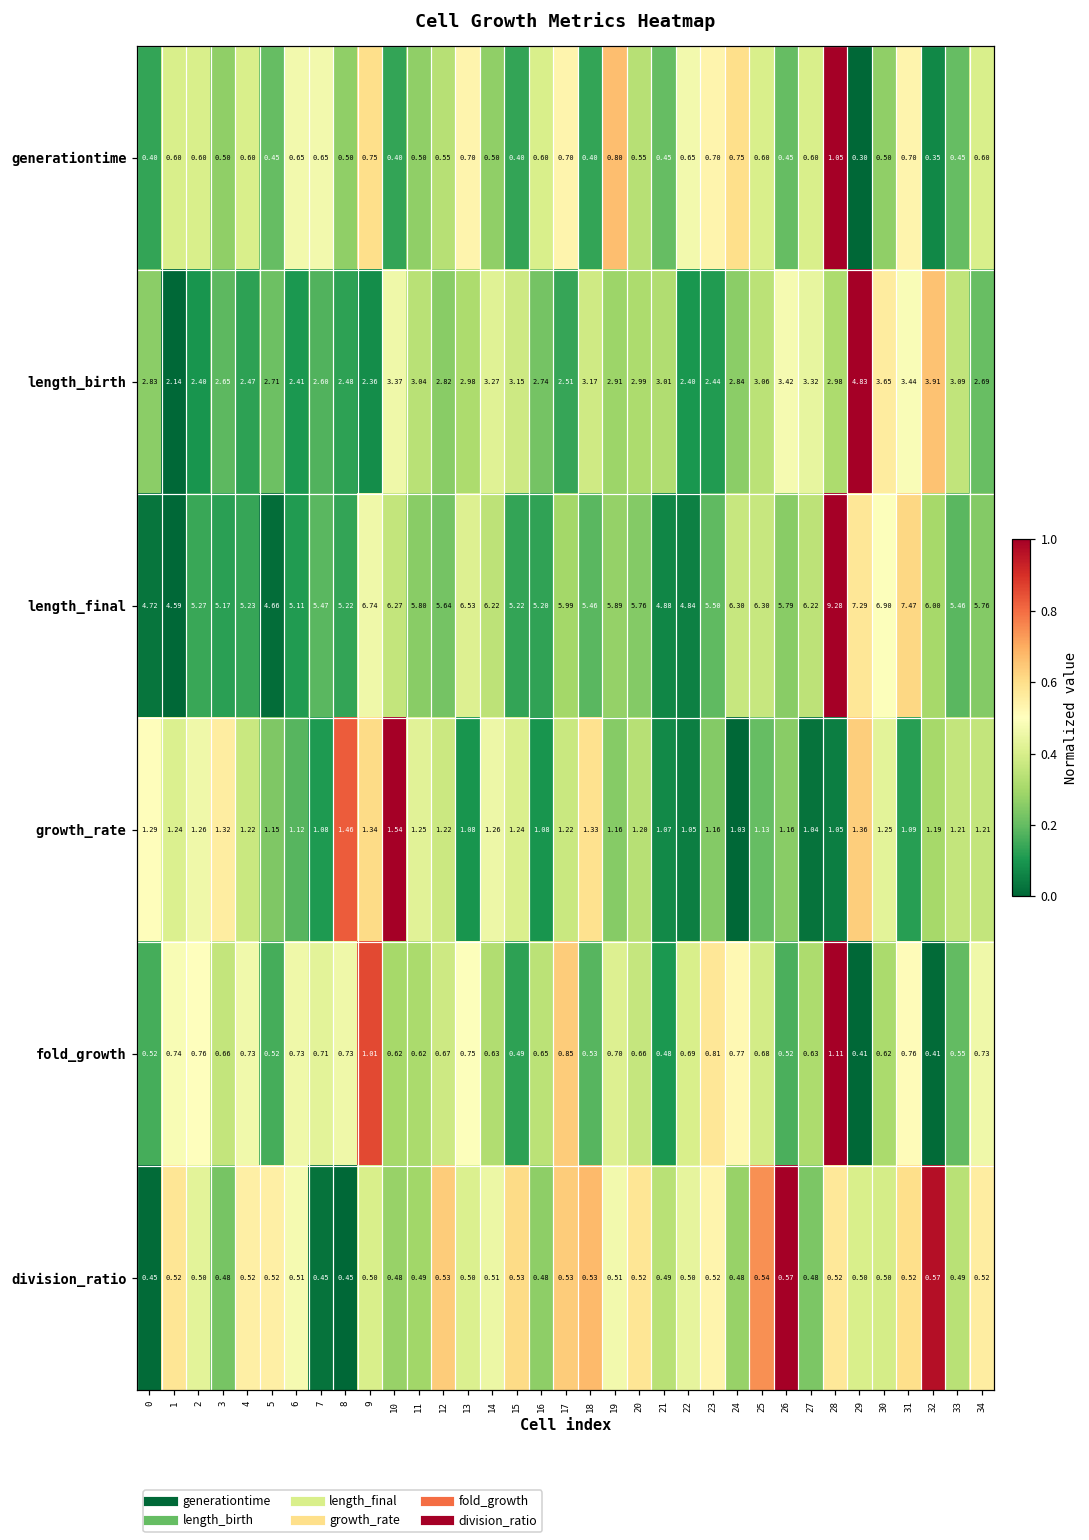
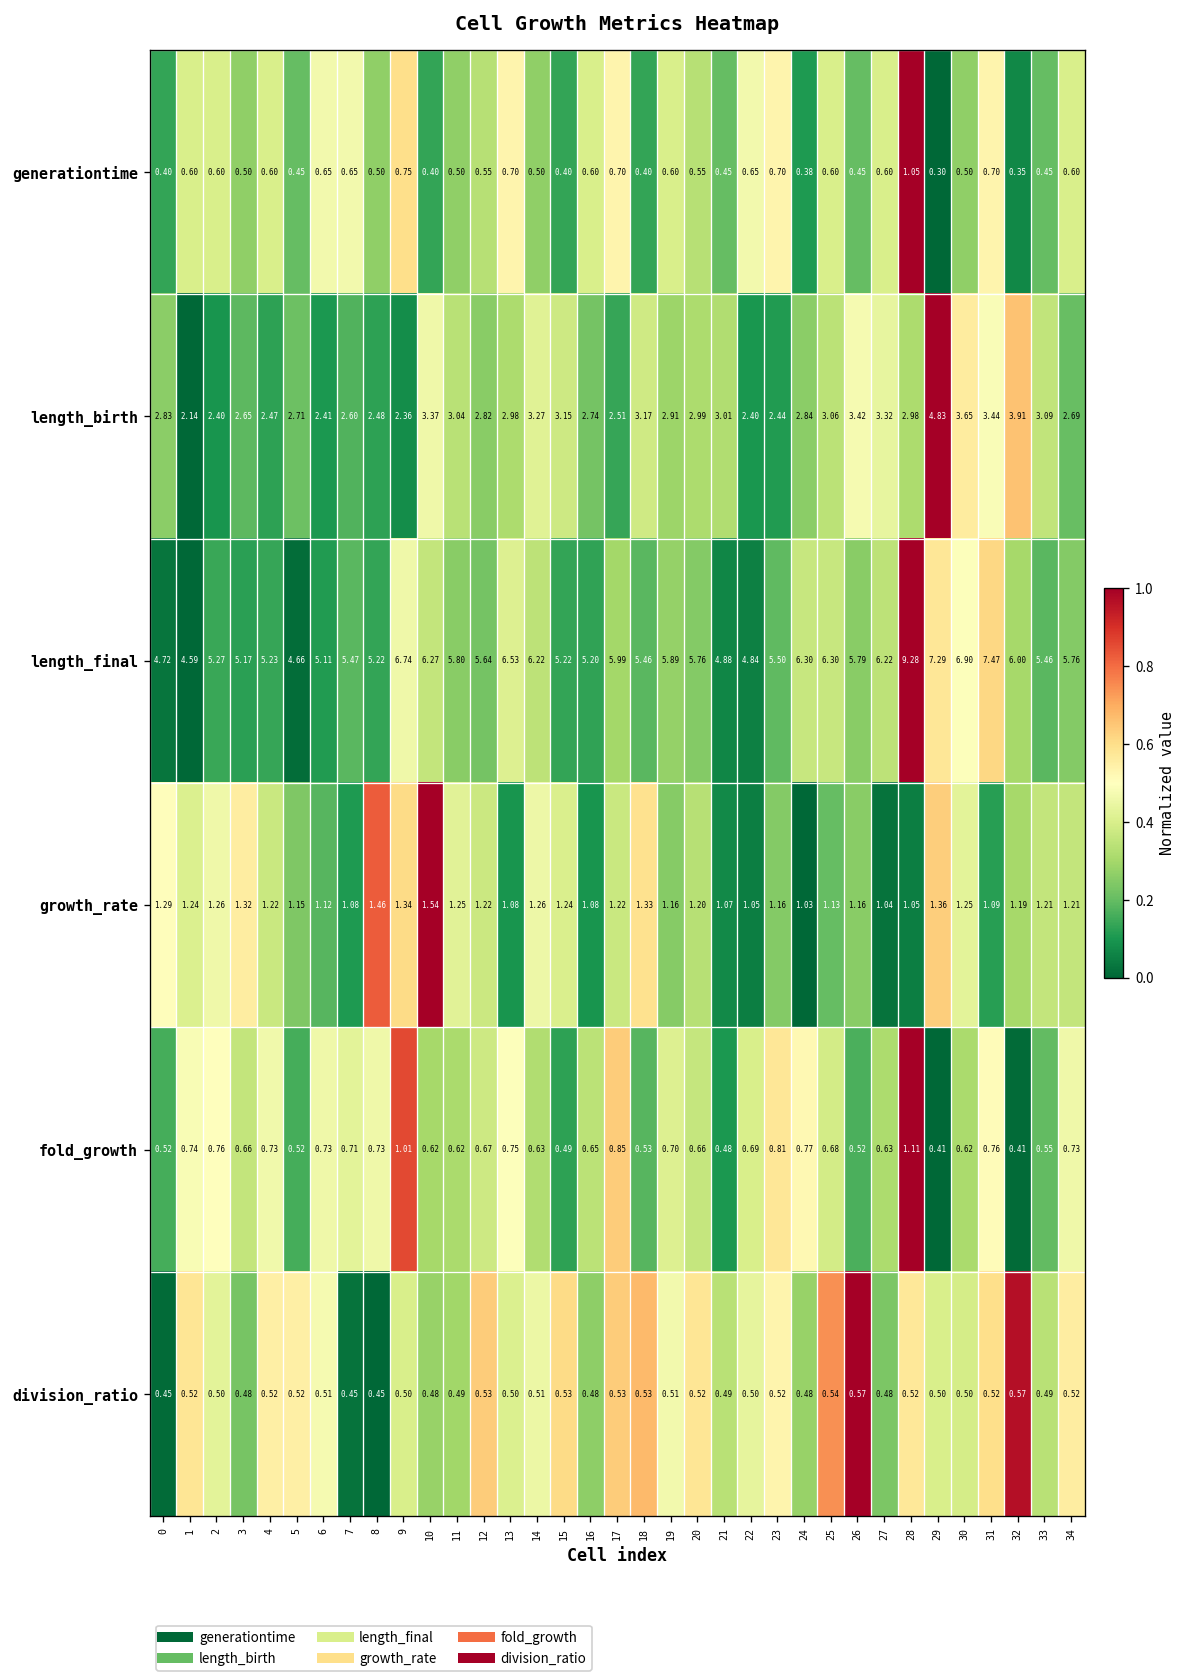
generationtime, 19: 0.80 -> 0.60
generationtime, 24: 0.75 -> 0.38
